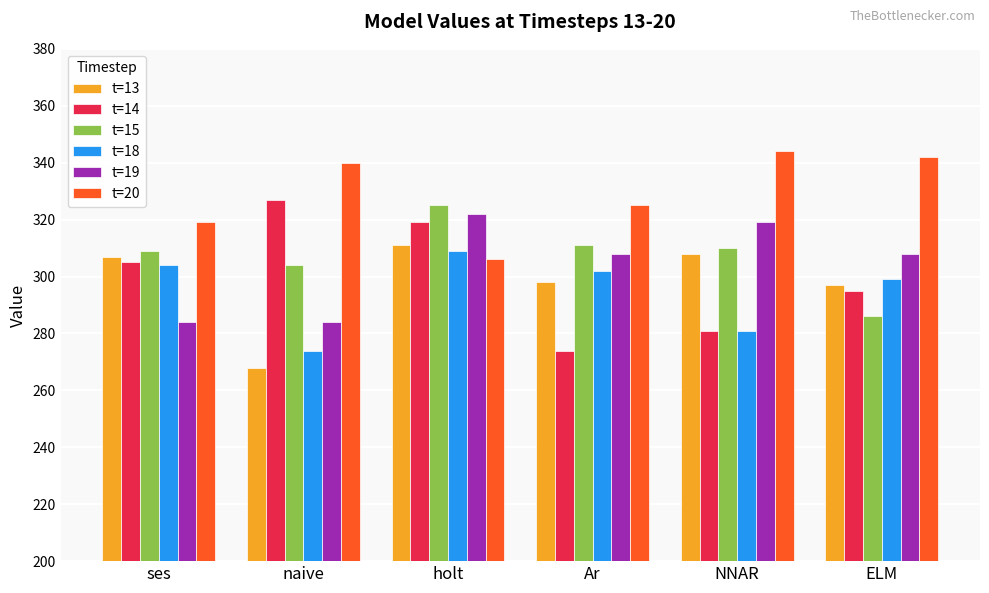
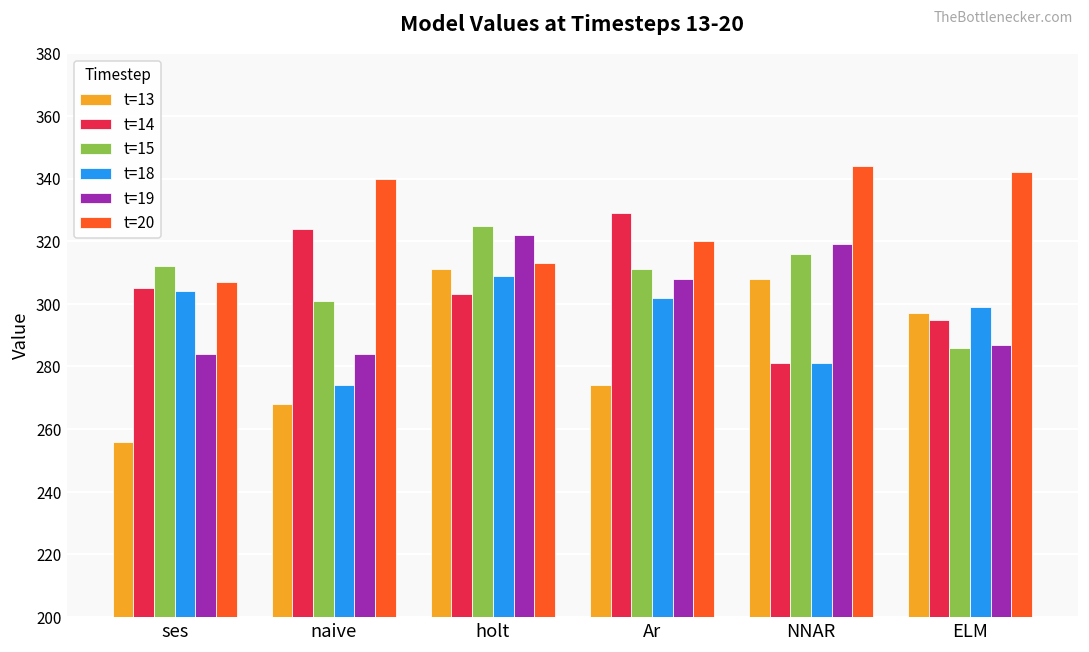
t=13, ses: 307 -> 256
t=15, ses: 309 -> 312
t=20, ses: 319 -> 307
t=14, naive: 327 -> 324
t=15, naive: 304 -> 301
t=14, holt: 319 -> 303
t=20, holt: 306 -> 313
t=13, Ar: 298 -> 274
t=14, Ar: 274 -> 329
t=20, Ar: 325 -> 320
t=15, NNAR: 310 -> 316
t=19, ELM: 308 -> 287
